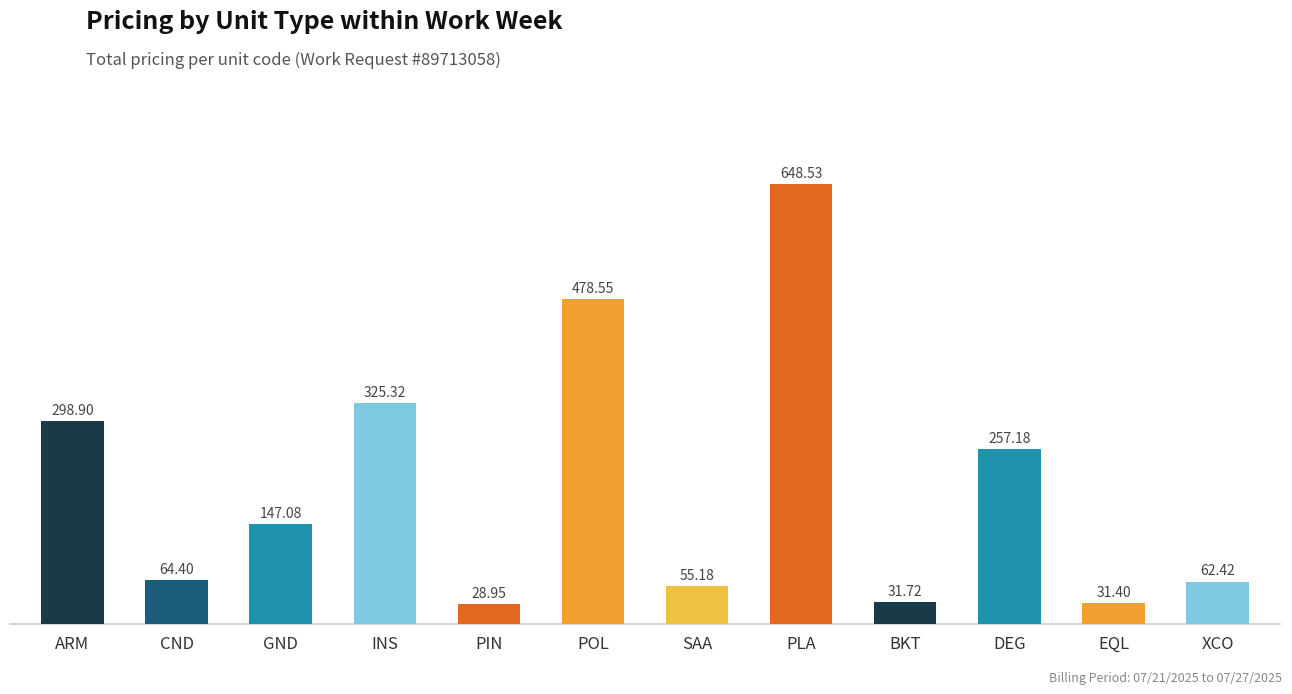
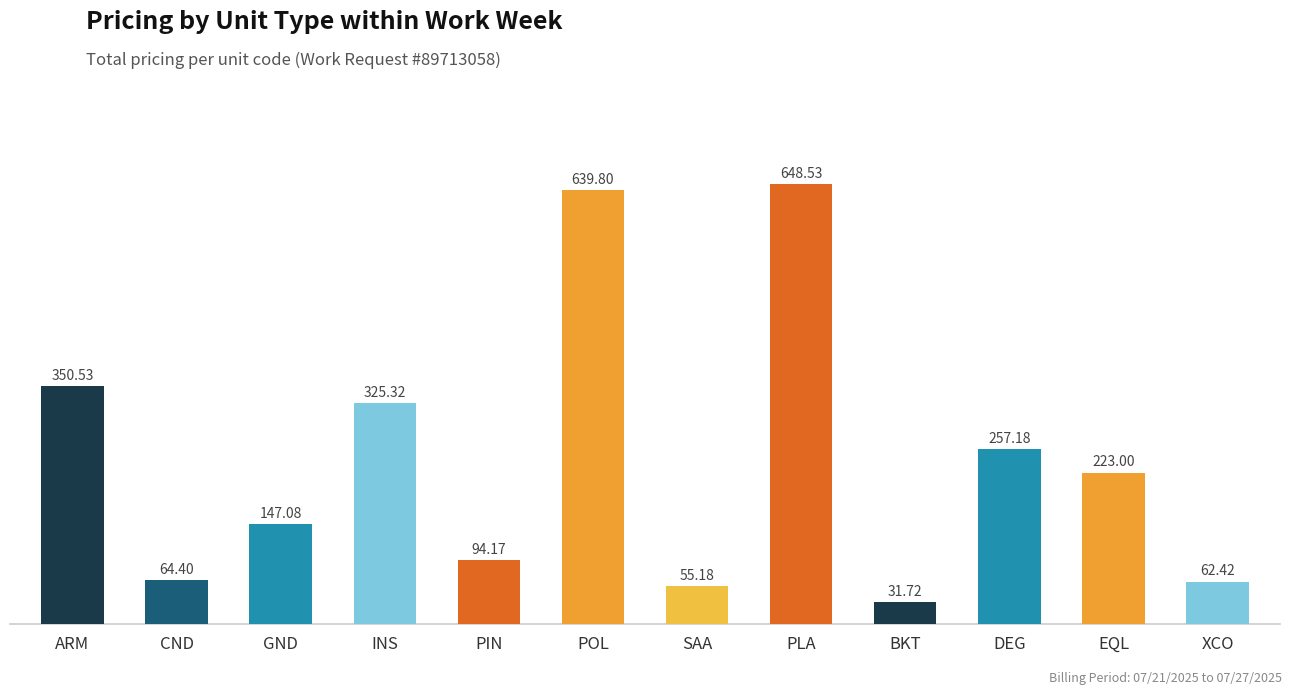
ARM: 298.90 -> 350.53
PIN: 28.95 -> 94.17
POL: 478.55 -> 639.80
EQL: 31.40 -> 223.00
